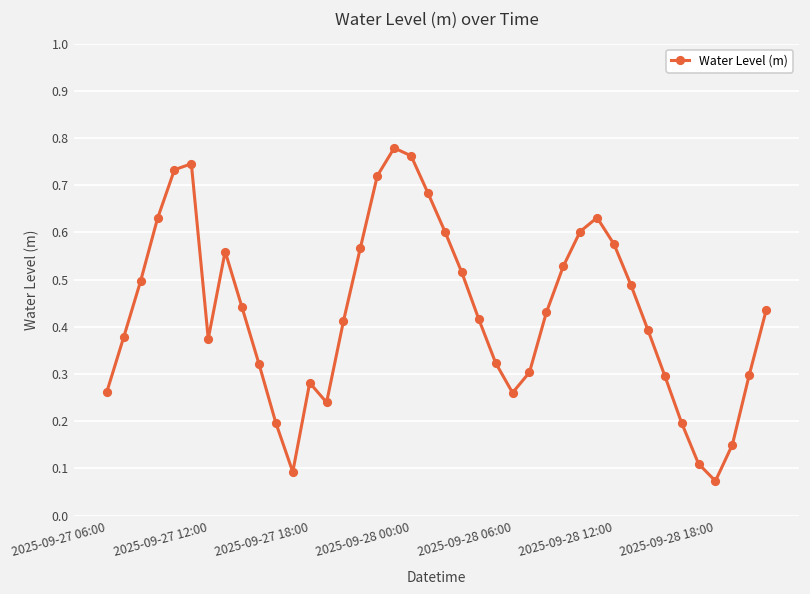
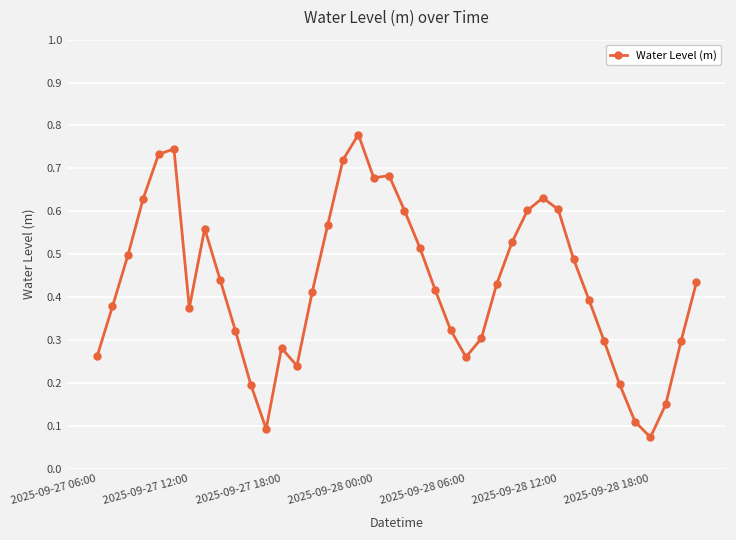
2025-09-28 00:00: 0.76 -> 0.68
2025-09-28 12:00: 0.58 -> 0.60
